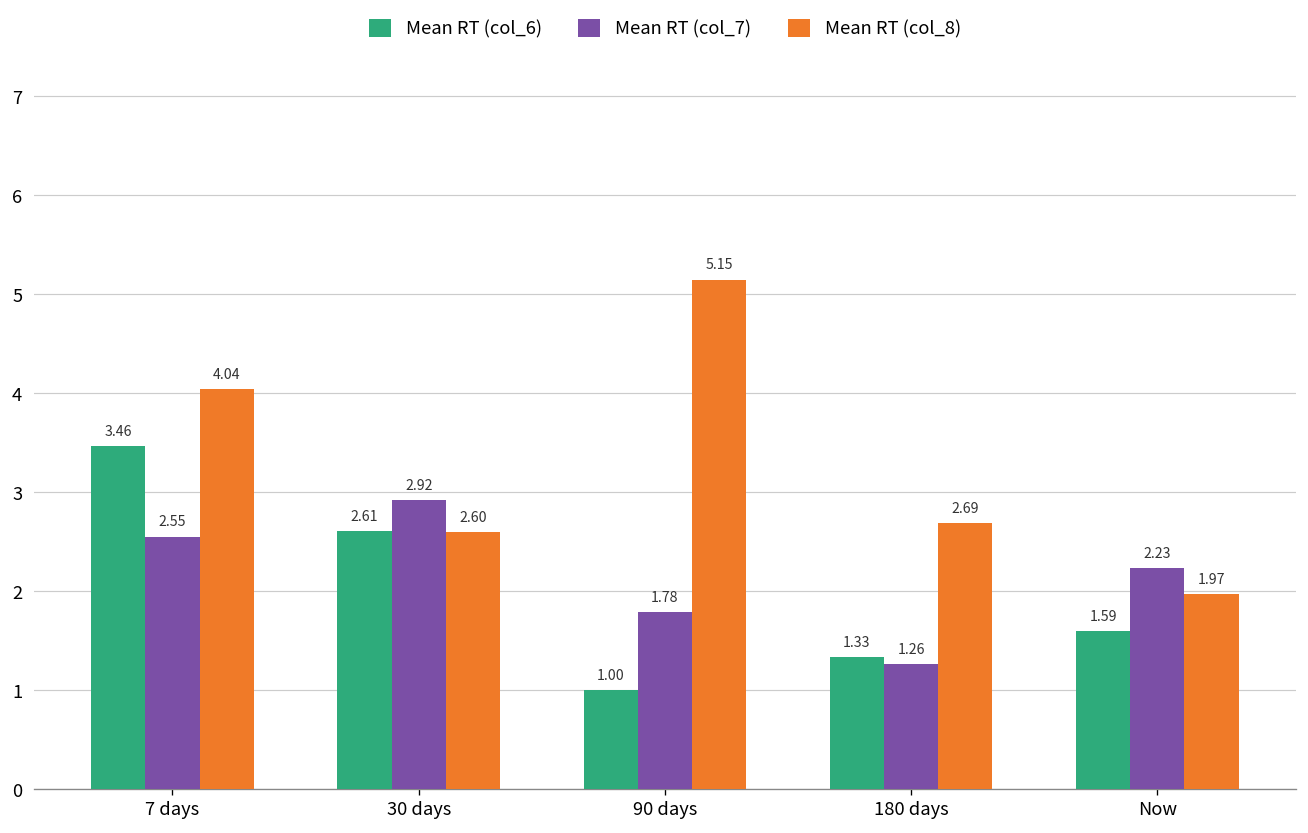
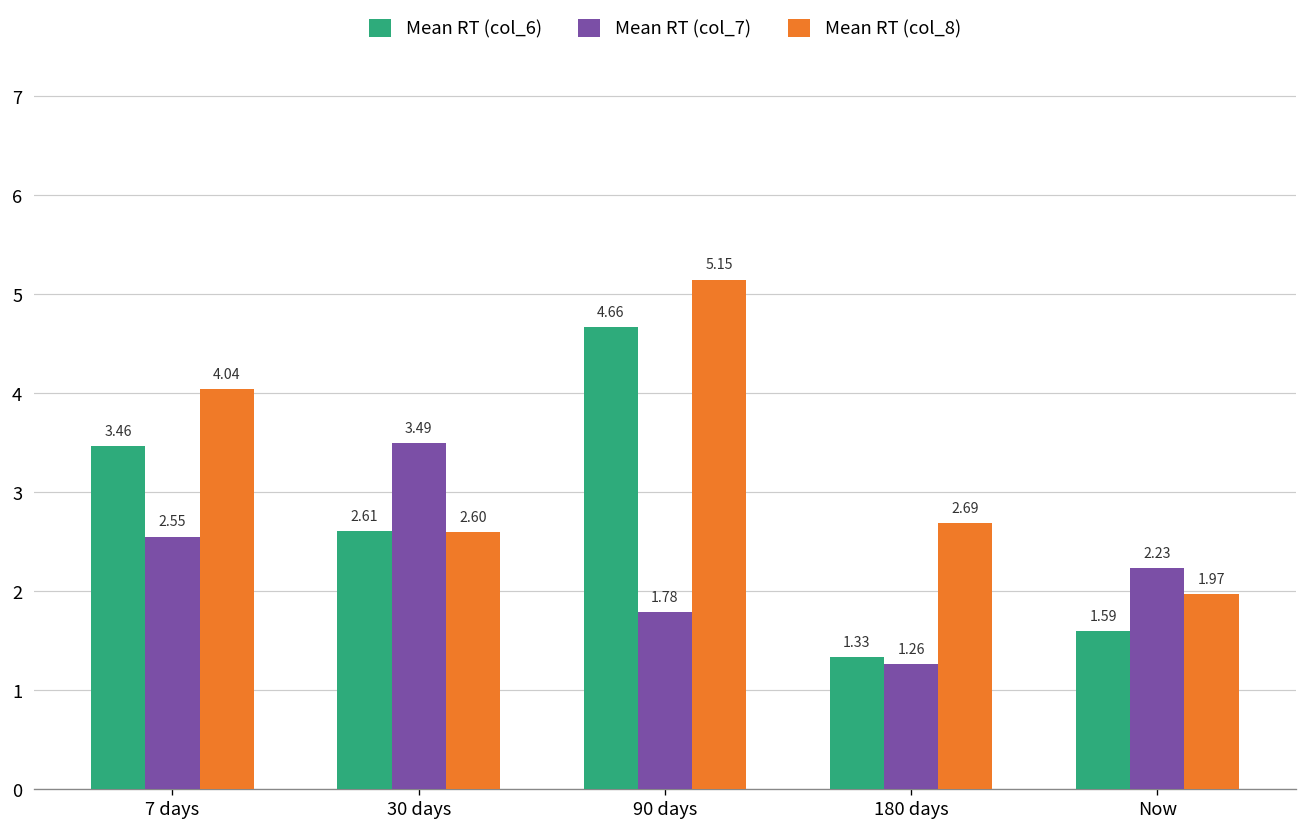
Mean RT (col_7), 30 days: 2.92 -> 3.49
Mean RT (col_6), 90 days: 1.00 -> 4.66
